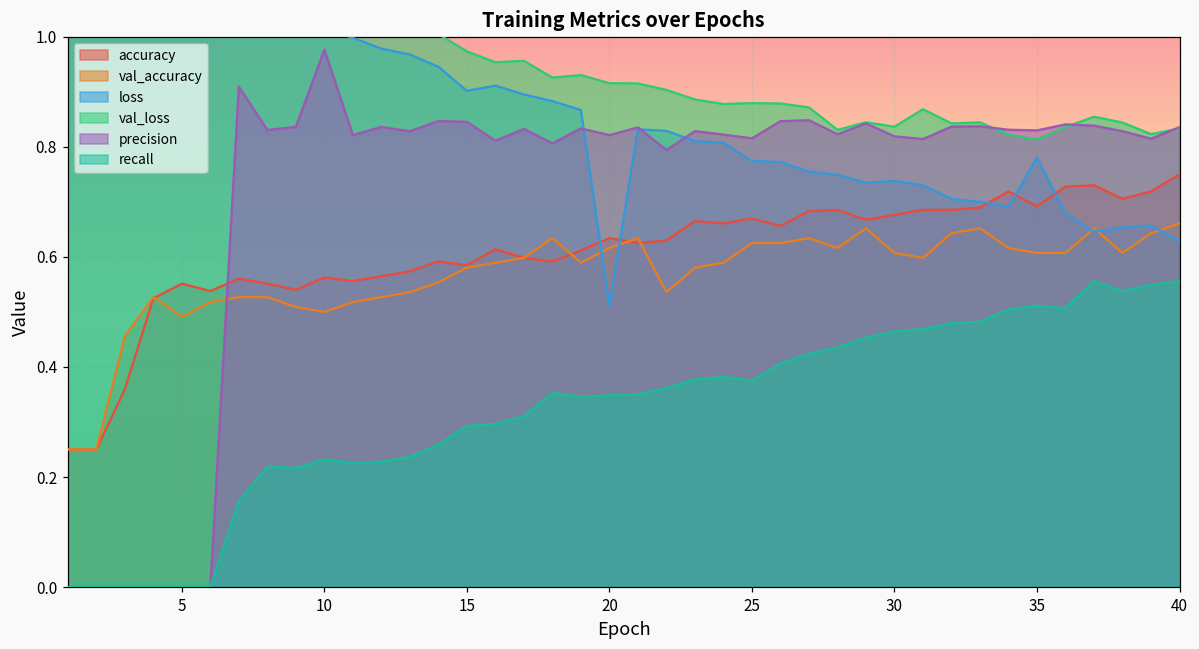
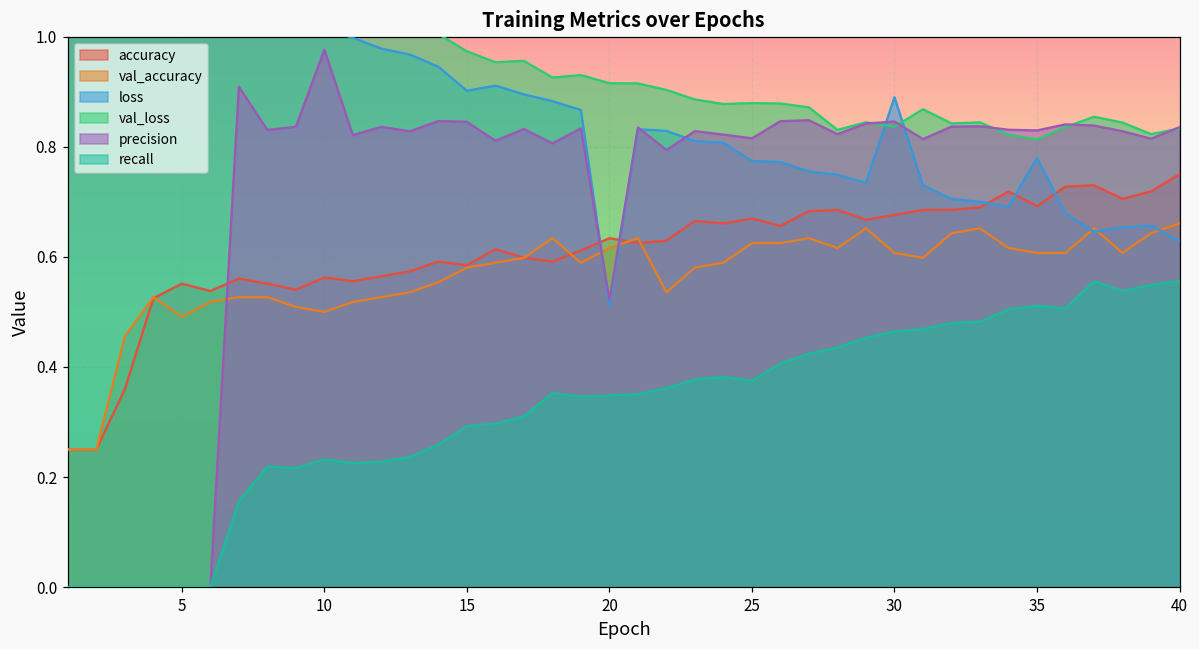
precision, 20: 0.82 -> 0.52
loss, 30: 0.74 -> 0.89
precision, 30: 0.82 -> 0.85
